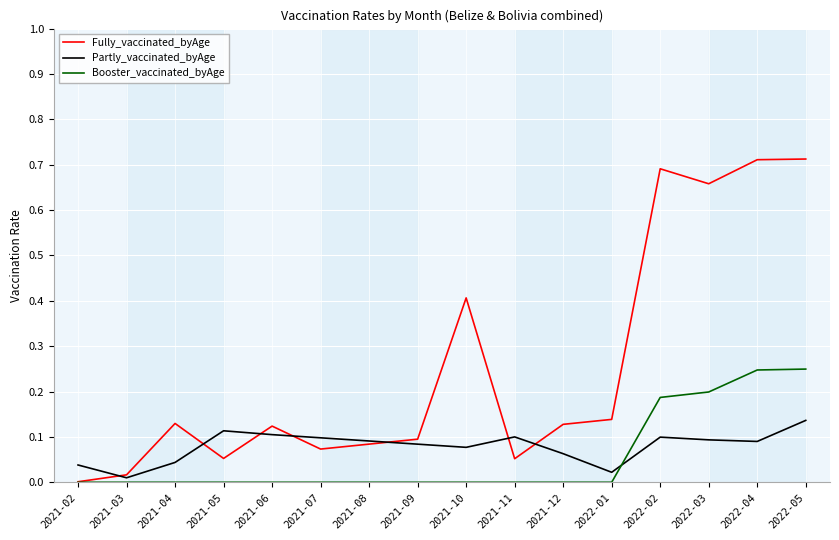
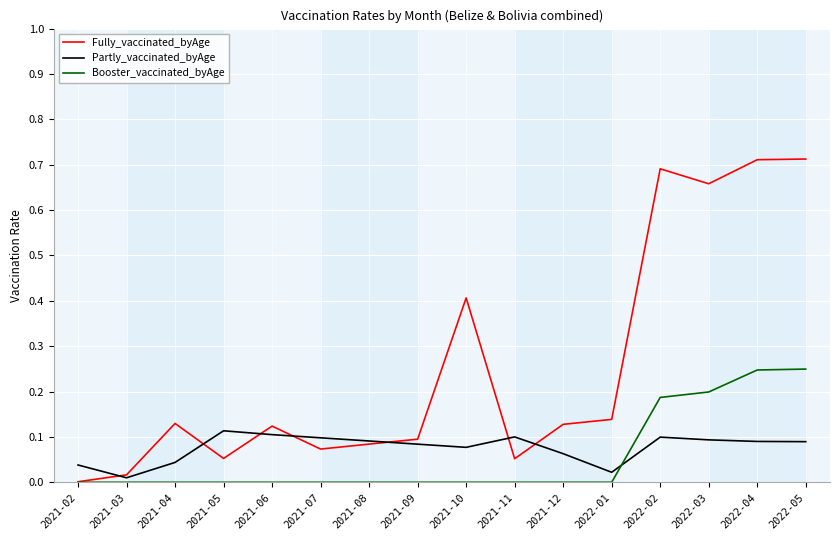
Partly_vaccinated_byAge, 2022-05: 0.14 -> 0.09
